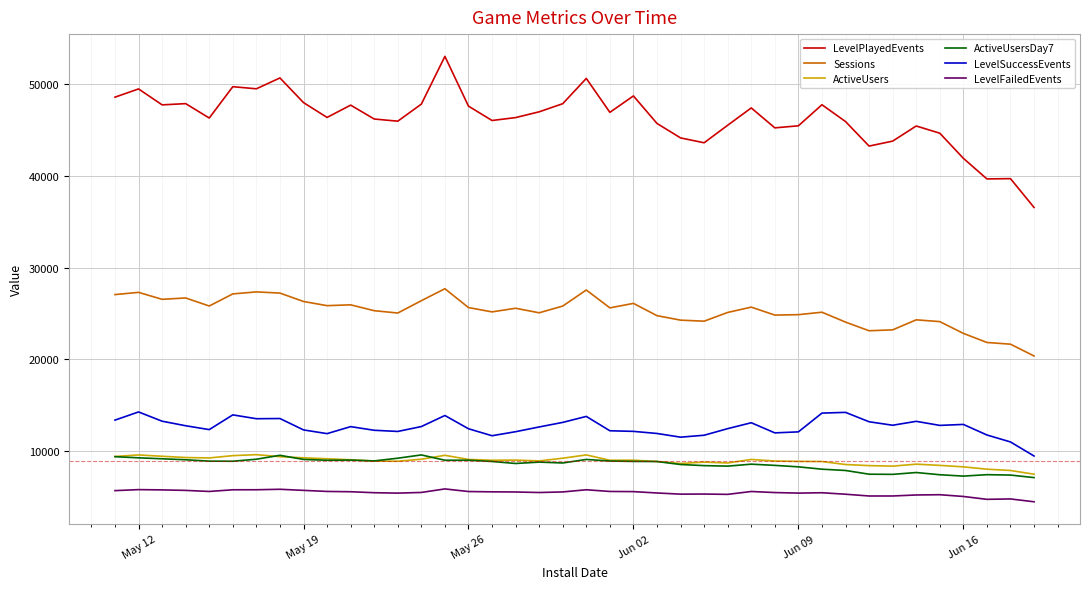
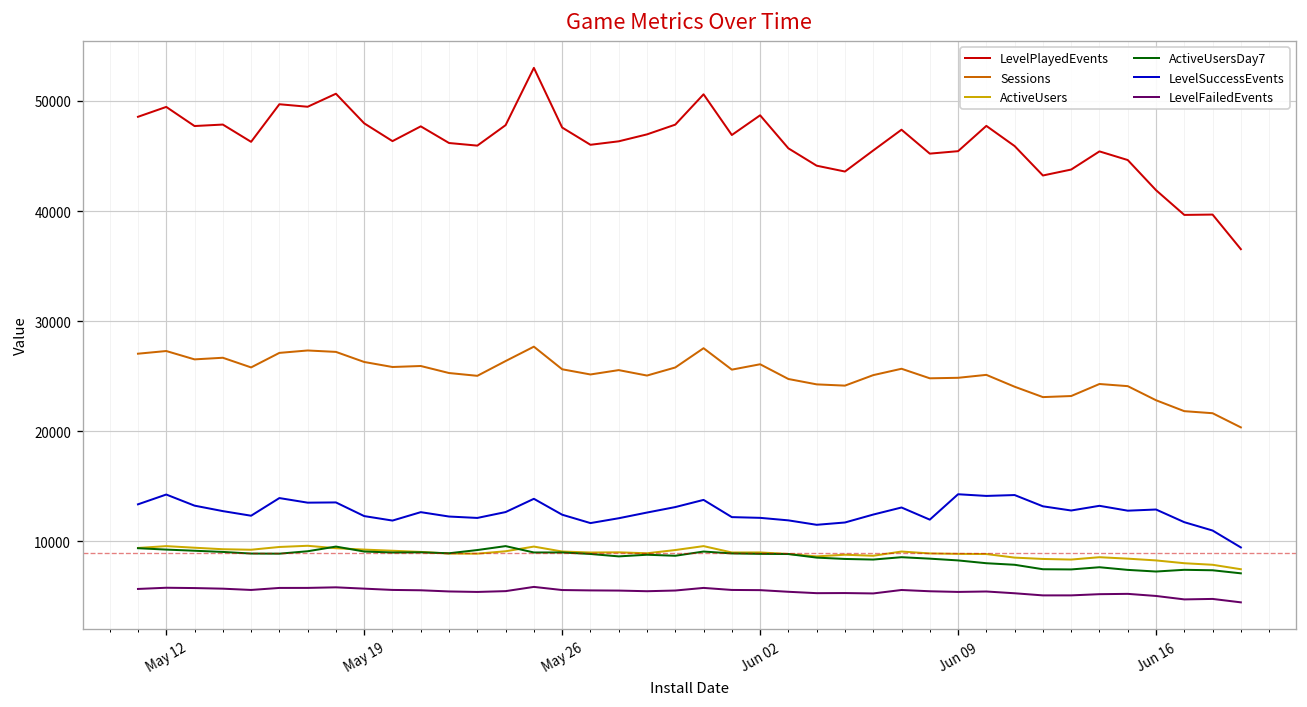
LevelSuccessEvents, Jun 09: 12000 -> 14000
